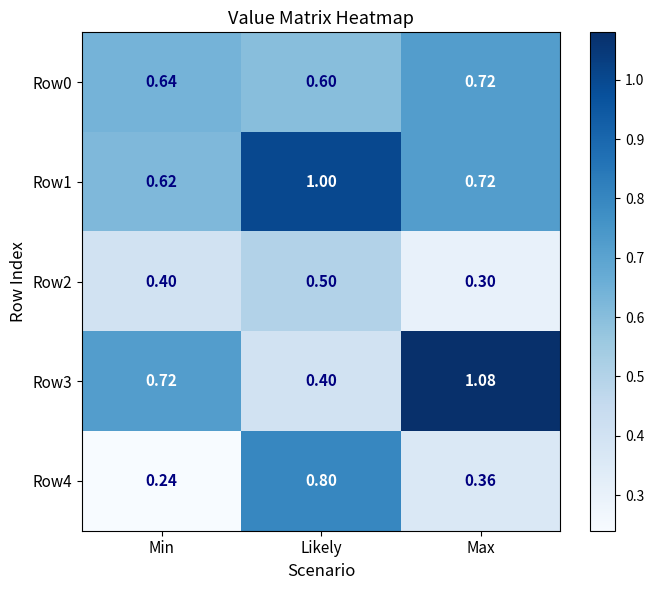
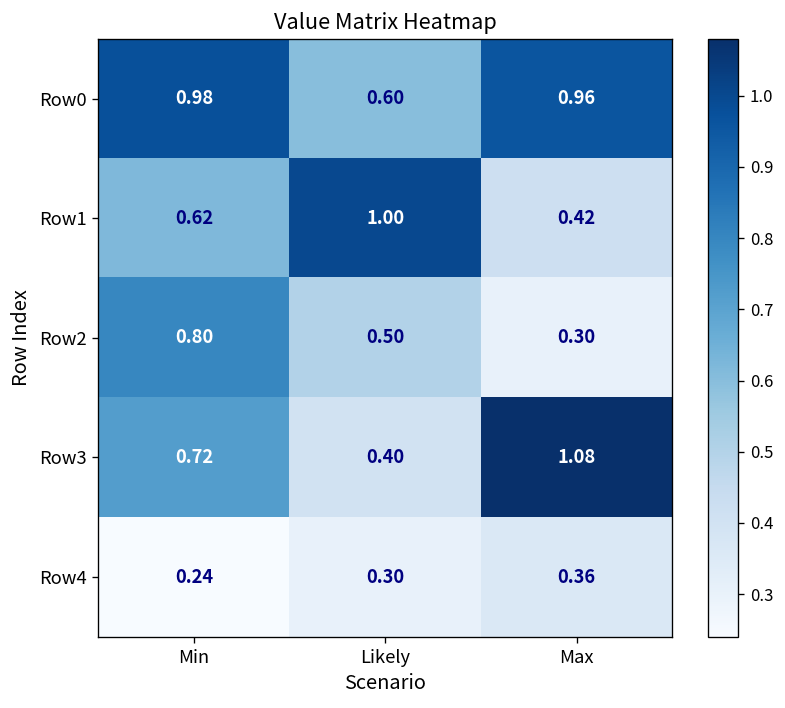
Row0, Min: 0.64 -> 0.98
Row0, Max: 0.72 -> 0.96
Row1, Max: 0.72 -> 0.42
Row2, Min: 0.40 -> 0.80
Row4, Likely: 0.80 -> 0.30
